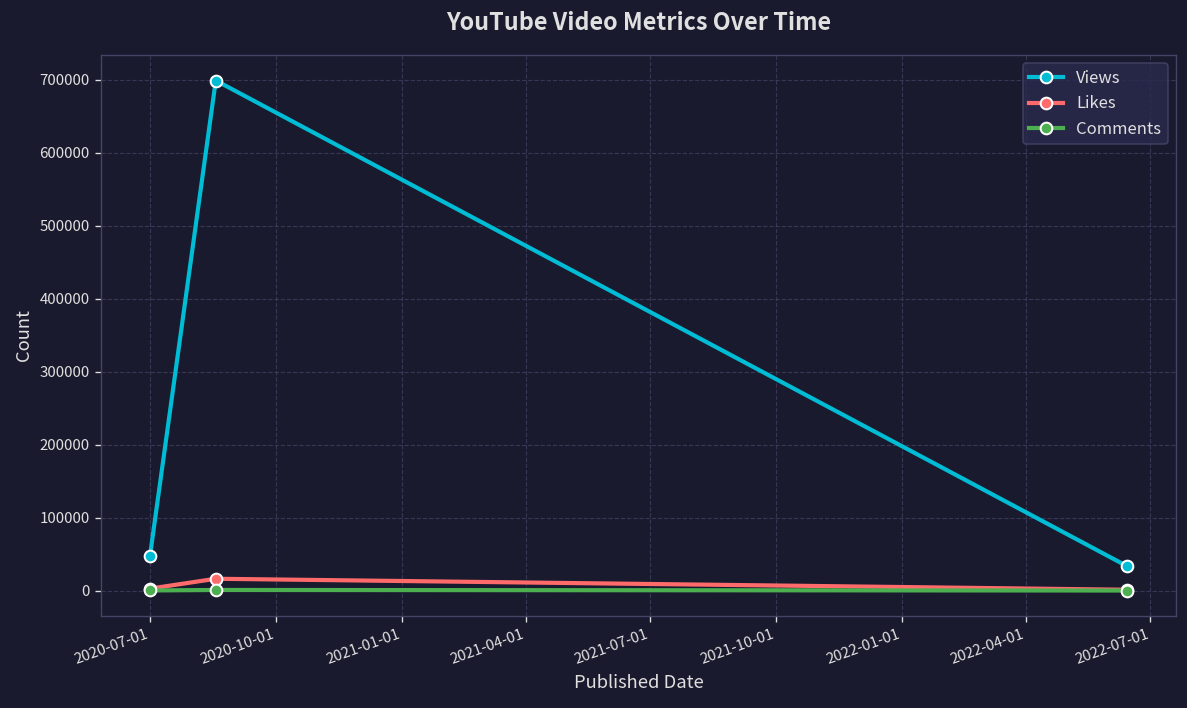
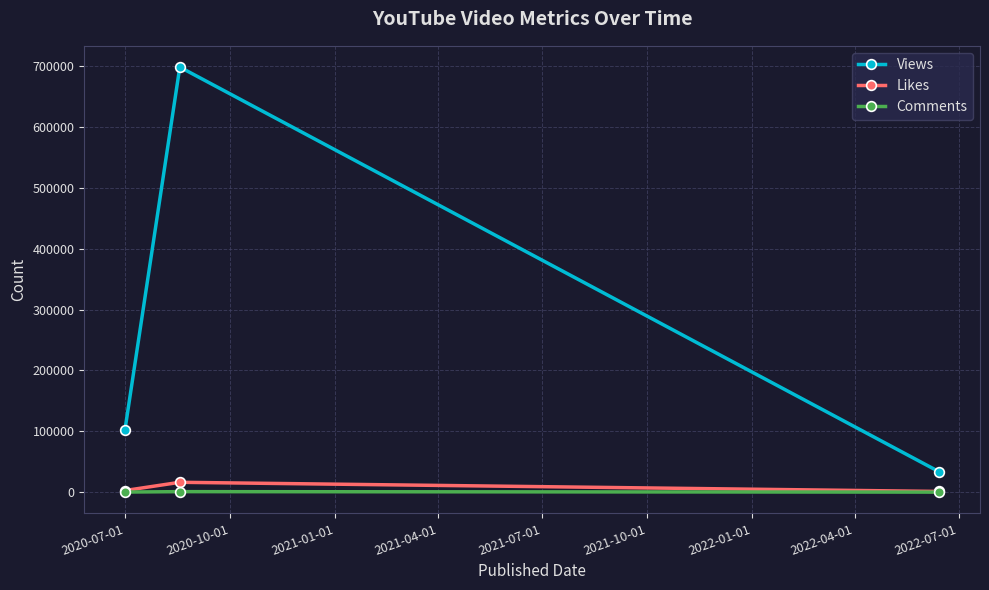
Views, 2020-07-01: 50000 -> 100000
